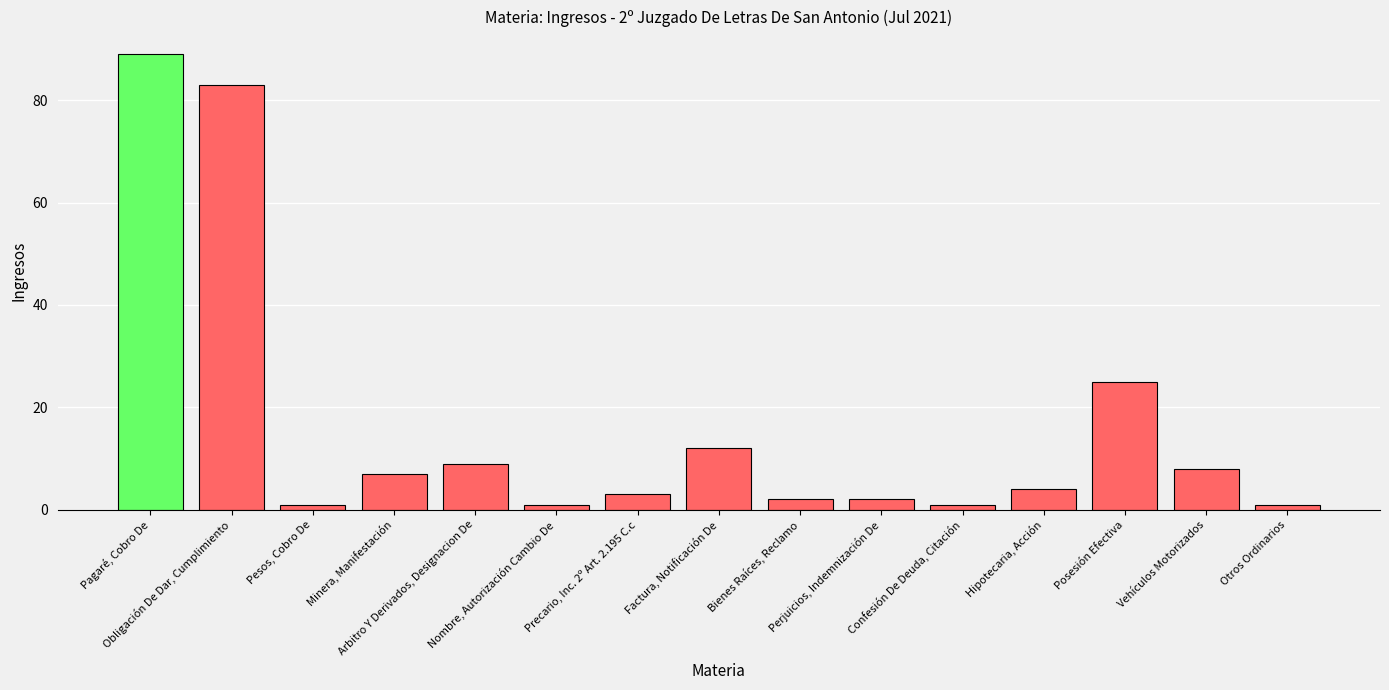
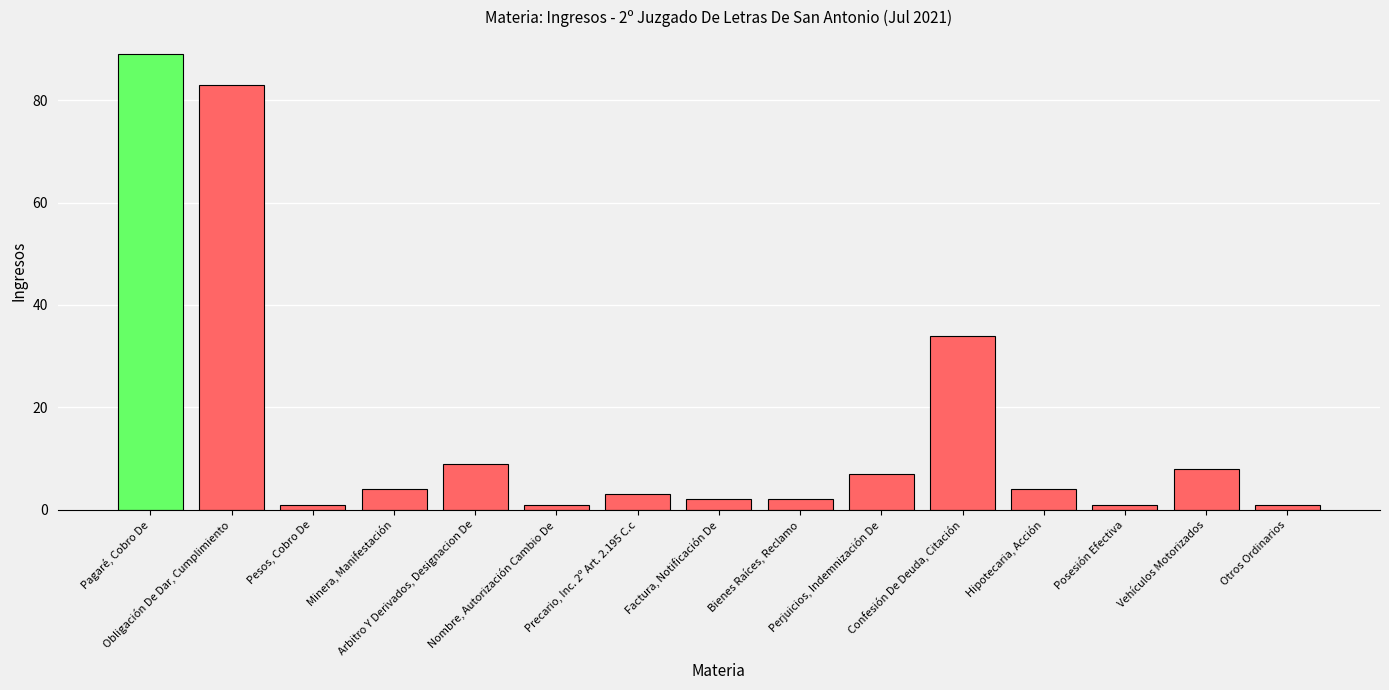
Minera, Manifestación: 7 -> 4
Factura, Notificación De: 12 -> 2
Perjuicios, Indemnización De: 2 -> 7
Confesión De Deuda, Citación: 1 -> 34
Posesión Efectiva: 25 -> 1
